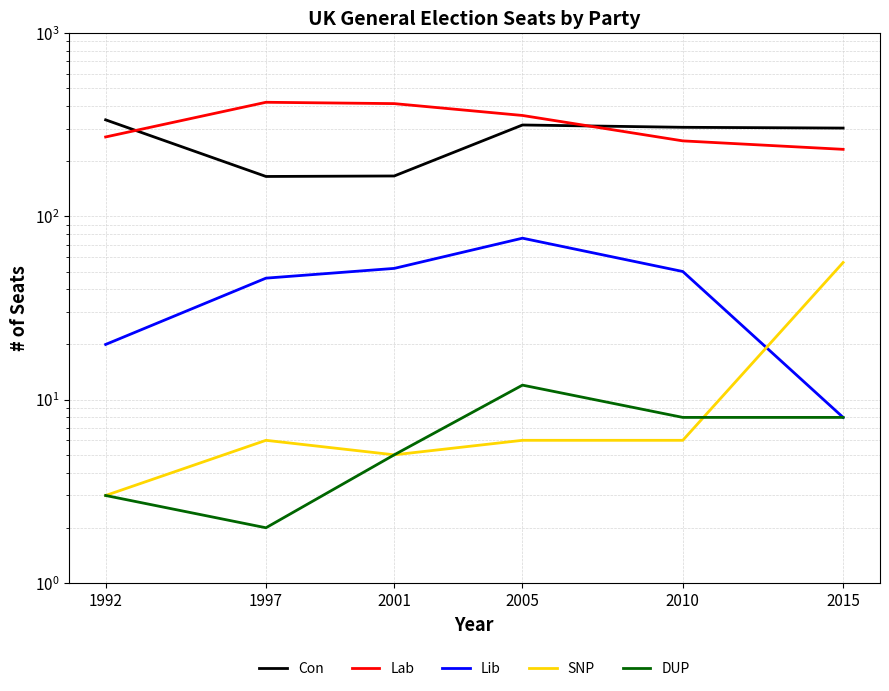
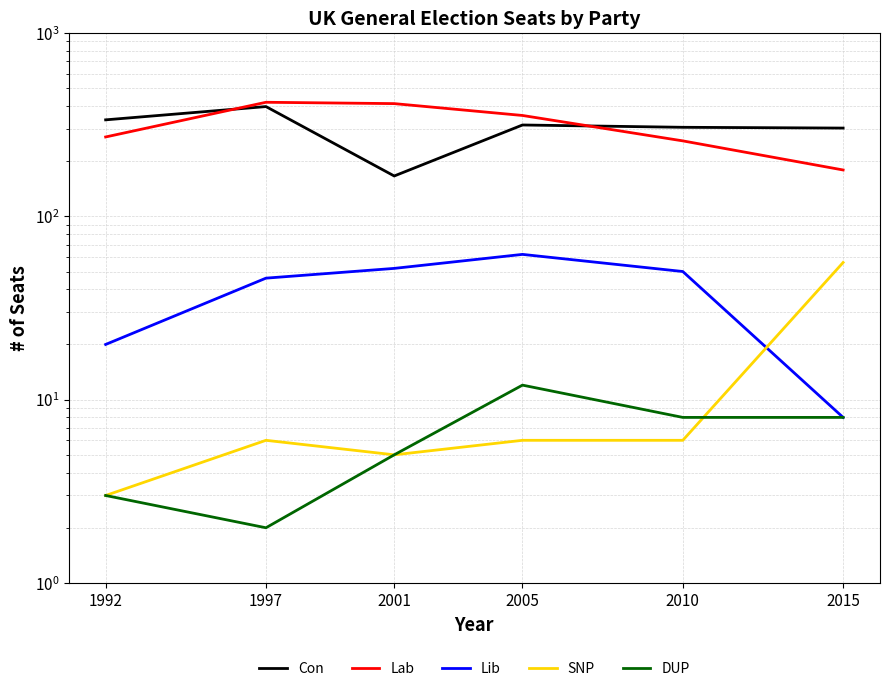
Con, 1997: 170 -> 400
Lib, 2005: 76 -> 62
Lab, 2015: 230 -> 180
